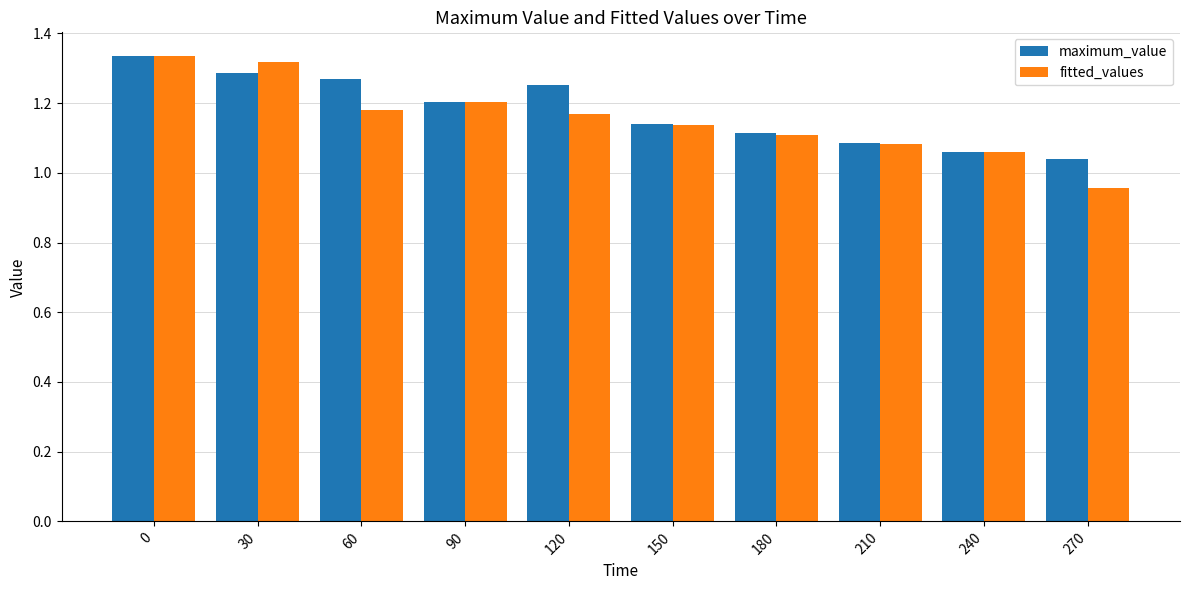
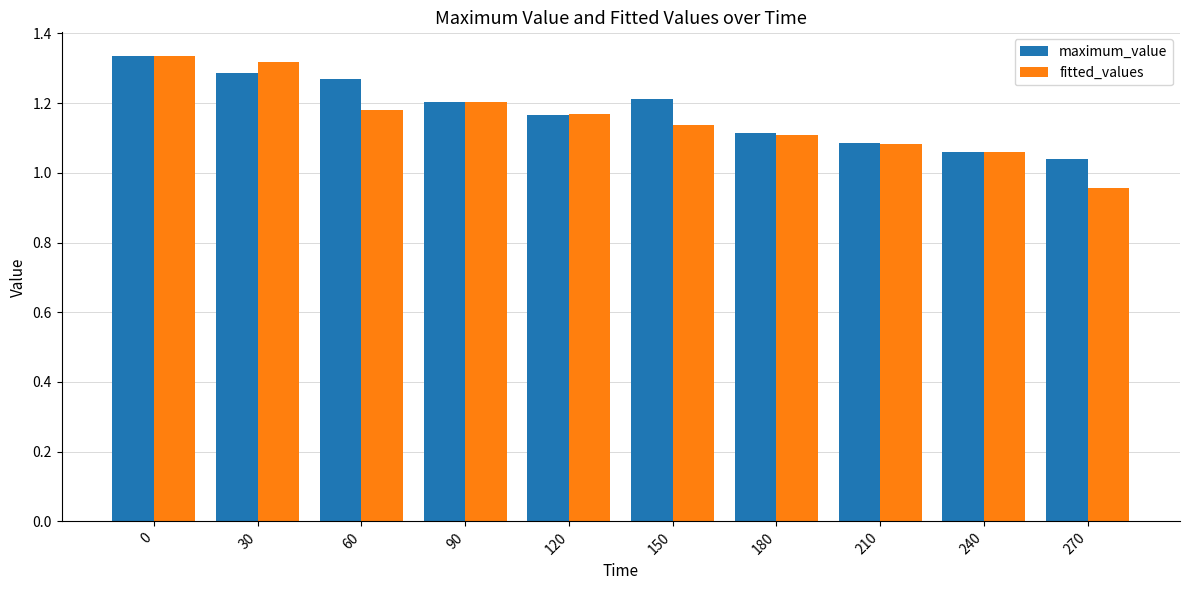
maximum_value, 120: 1.25 -> 1.17
maximum_value, 150: 1.14 -> 1.21
